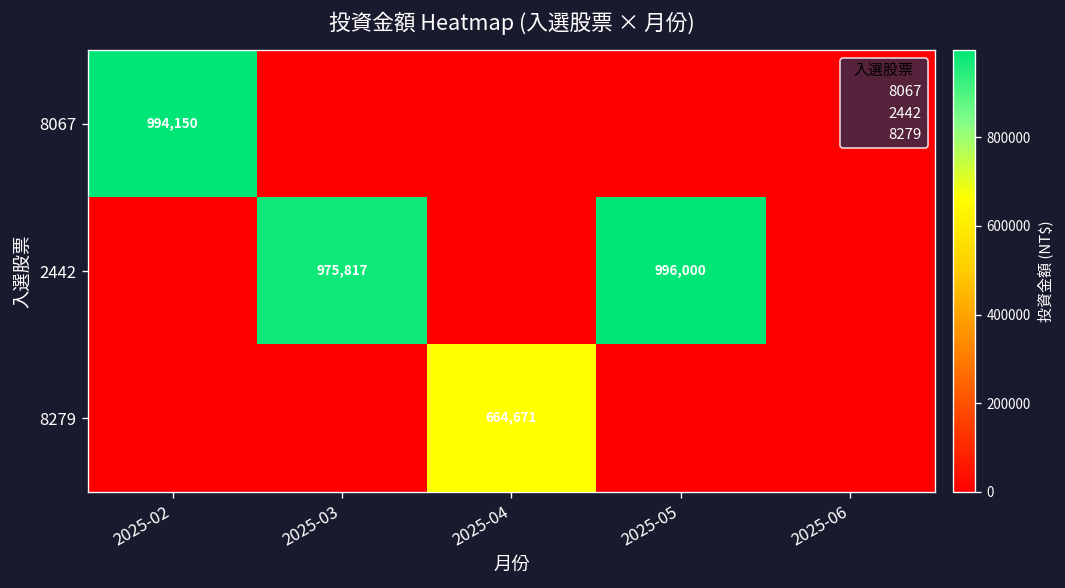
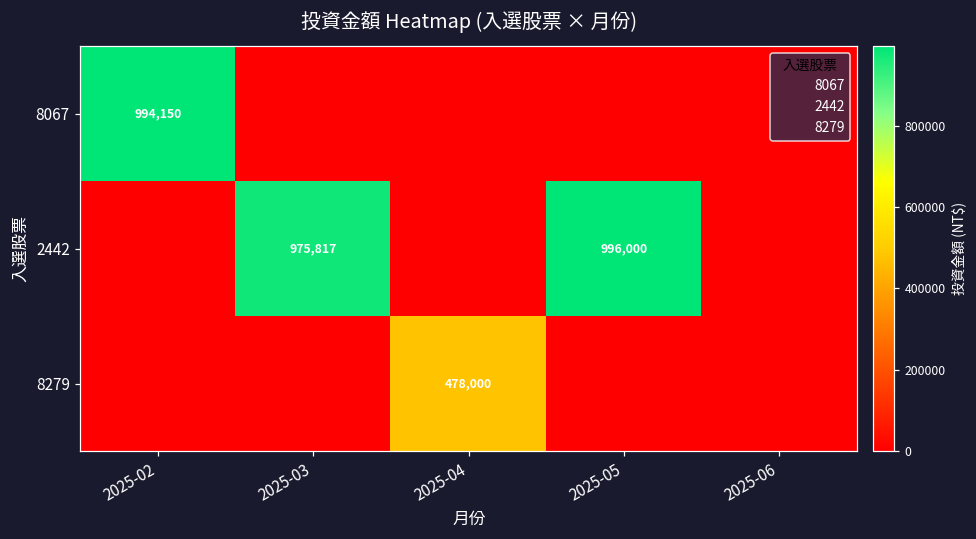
8279, 2025-04: 664,671 -> 478,000
